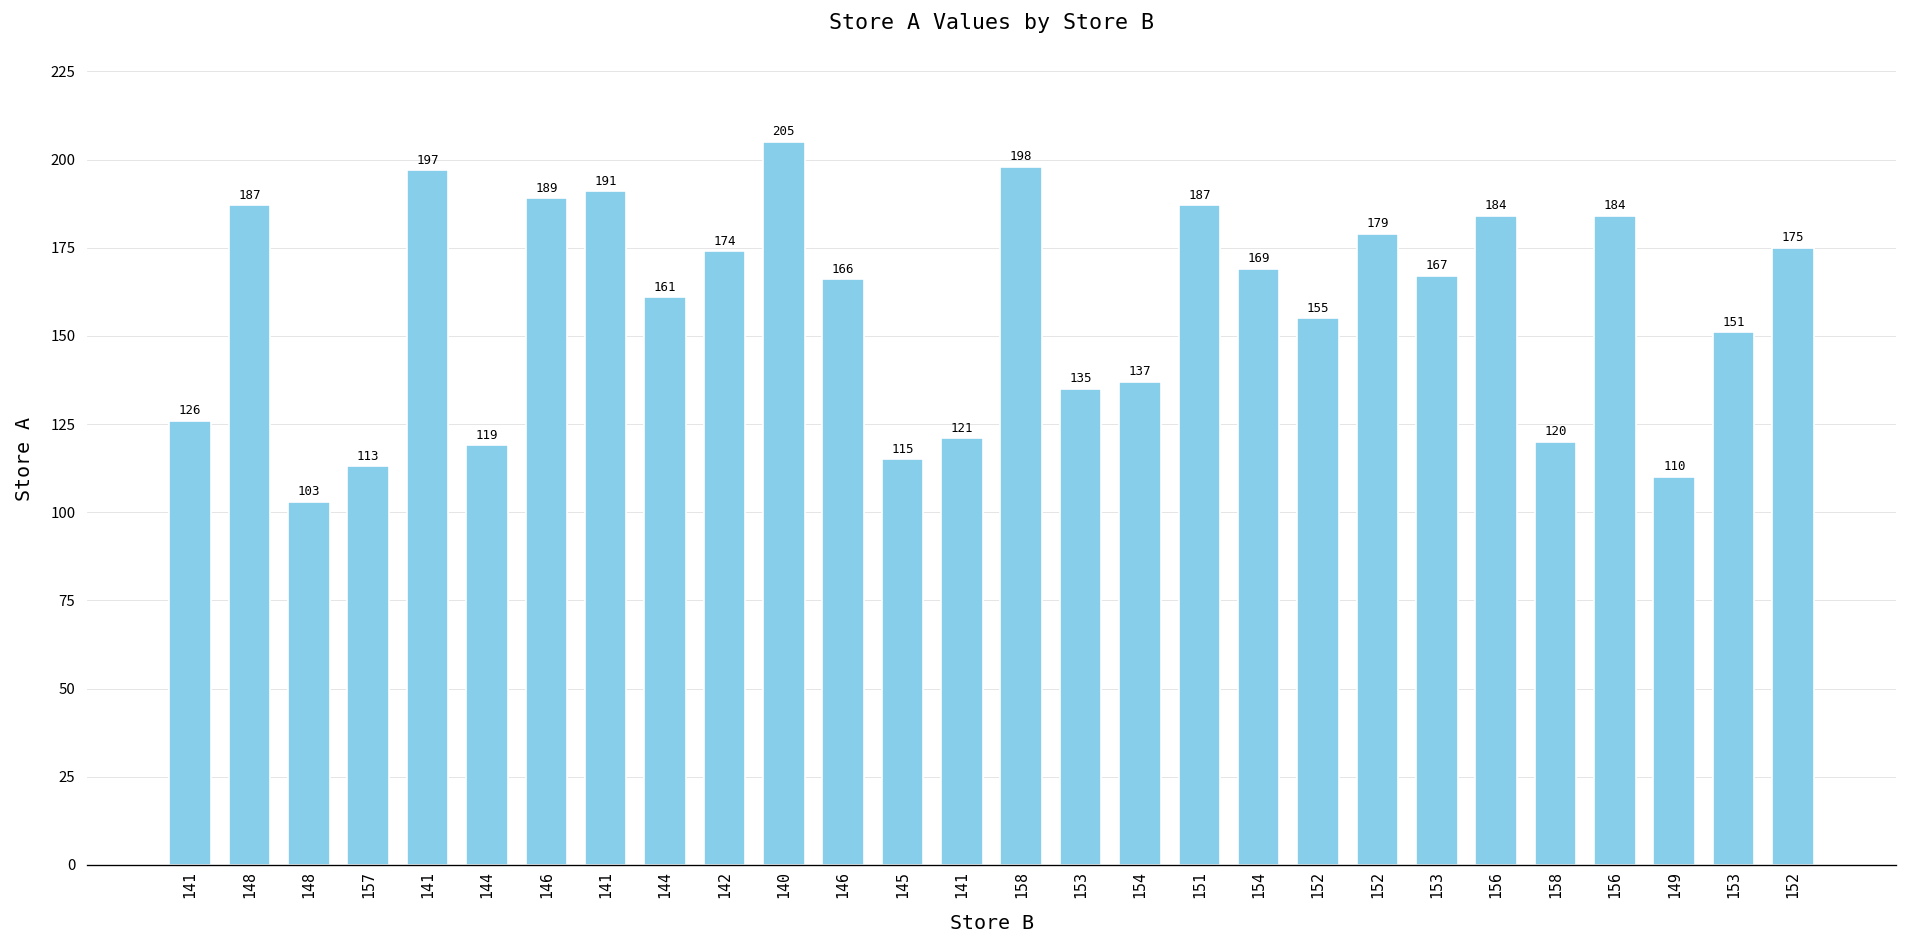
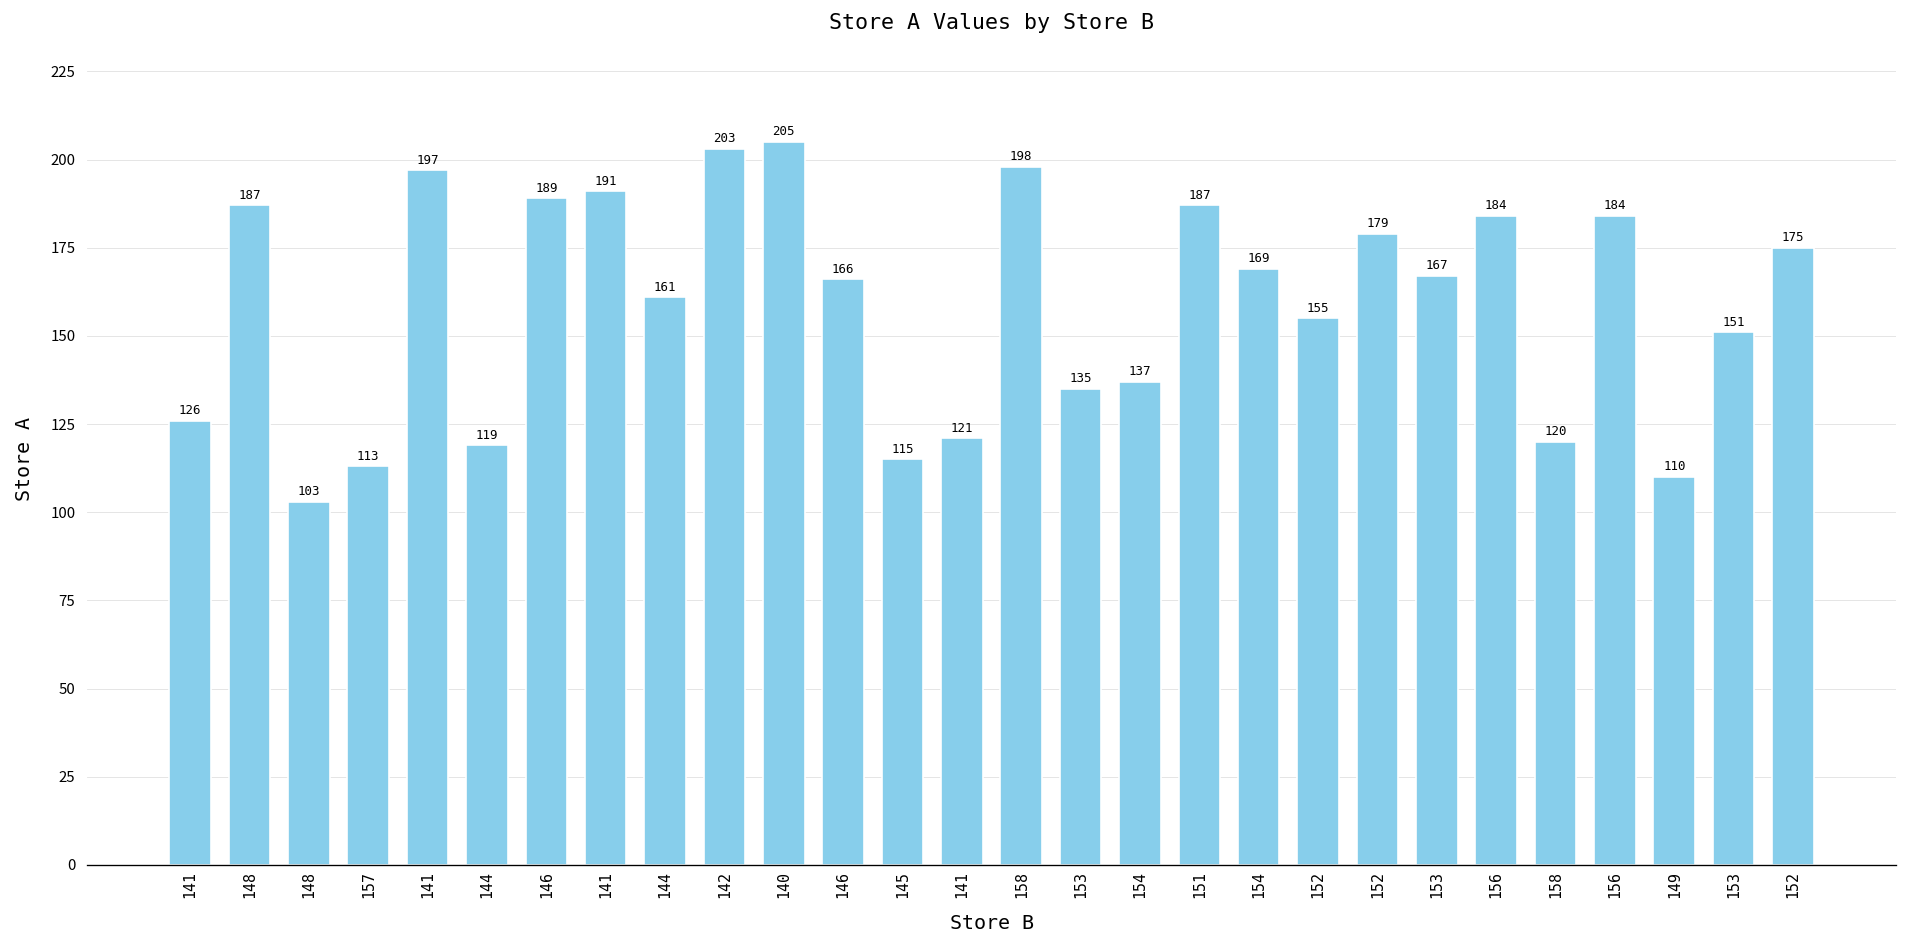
142: 174 -> 203
